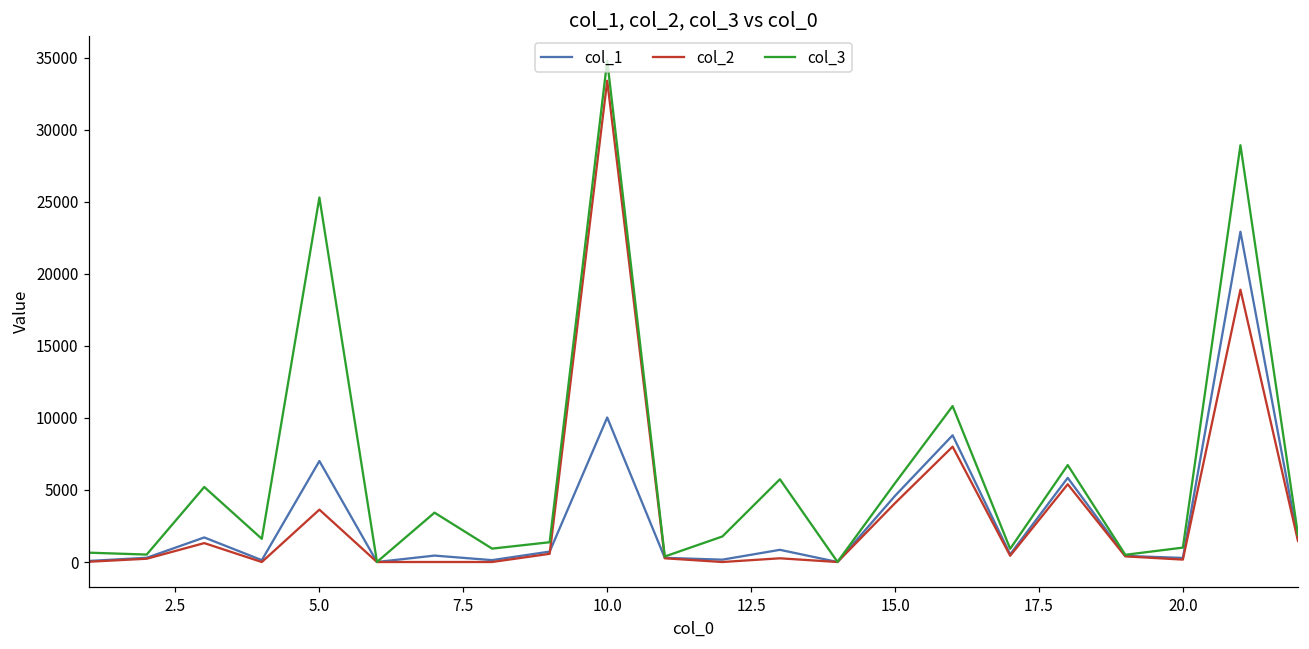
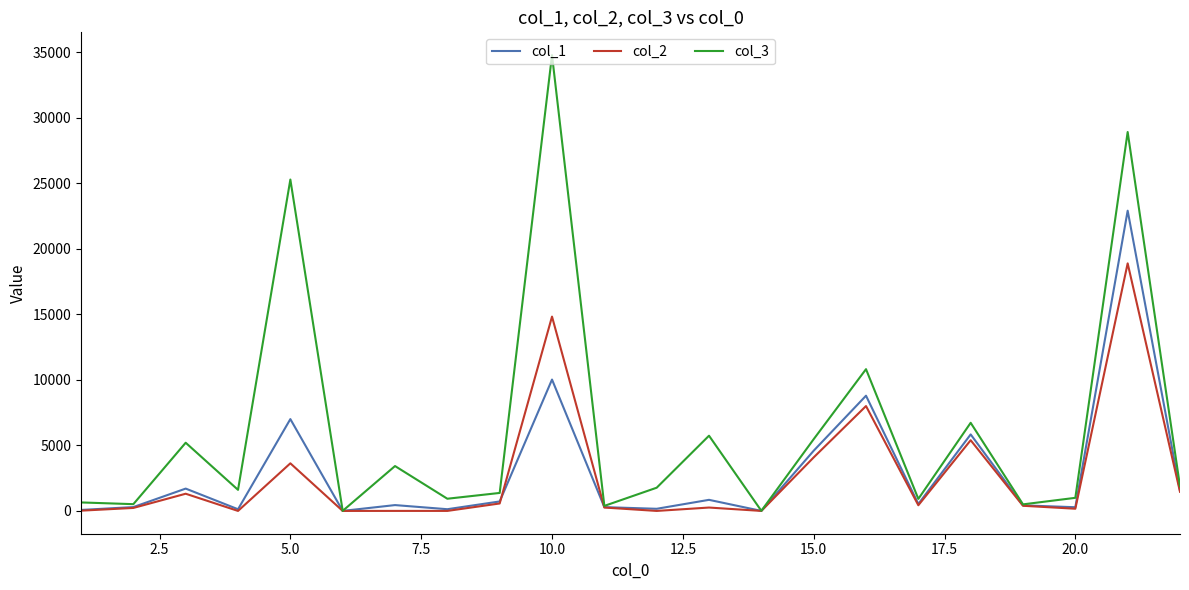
col_2, 10.0: 33400 -> 14800
